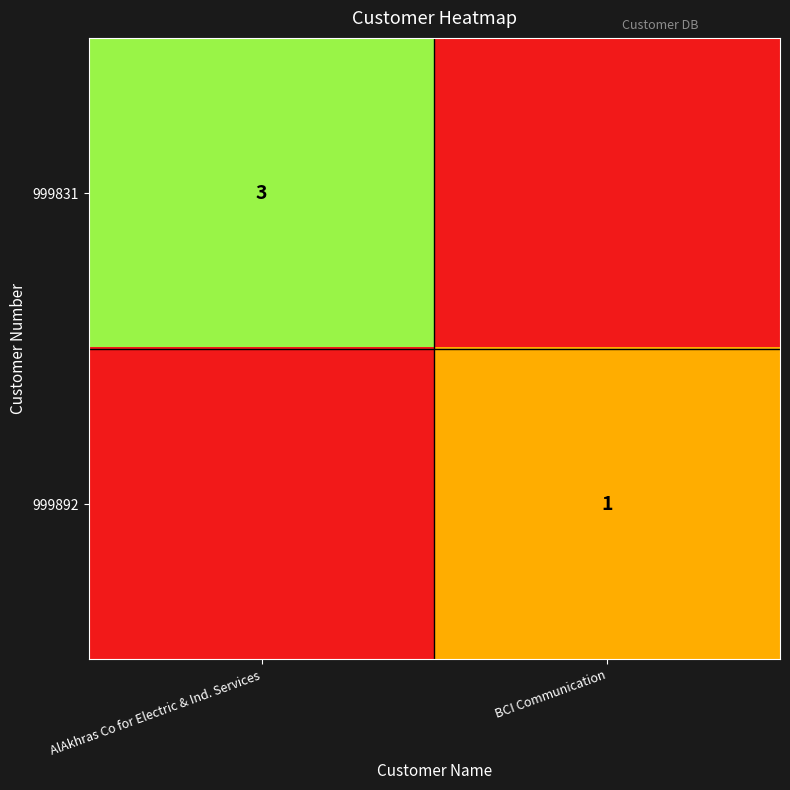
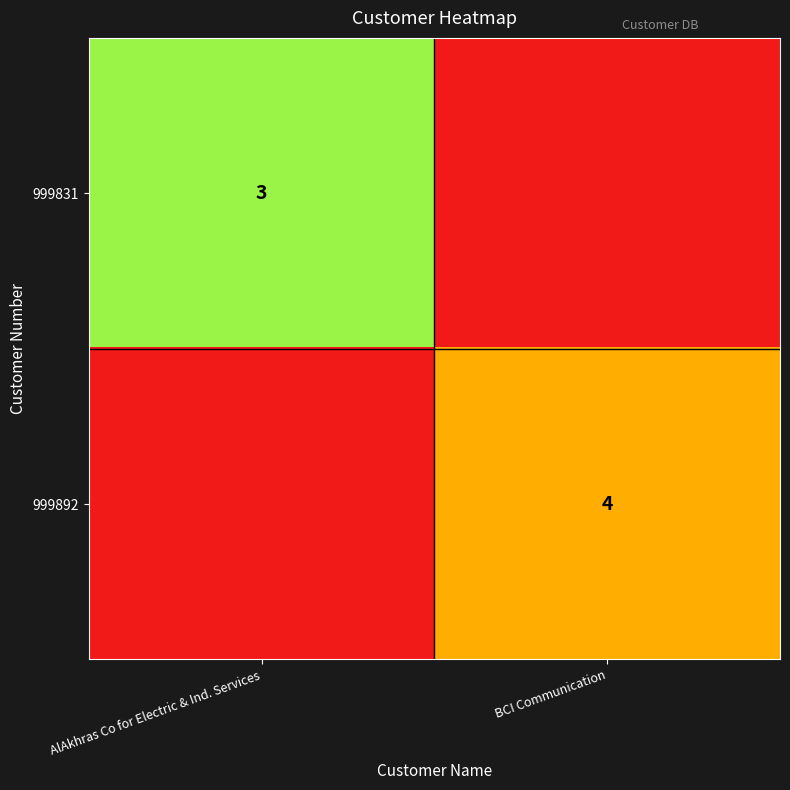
999892, BCI Communication: 1 -> 4
